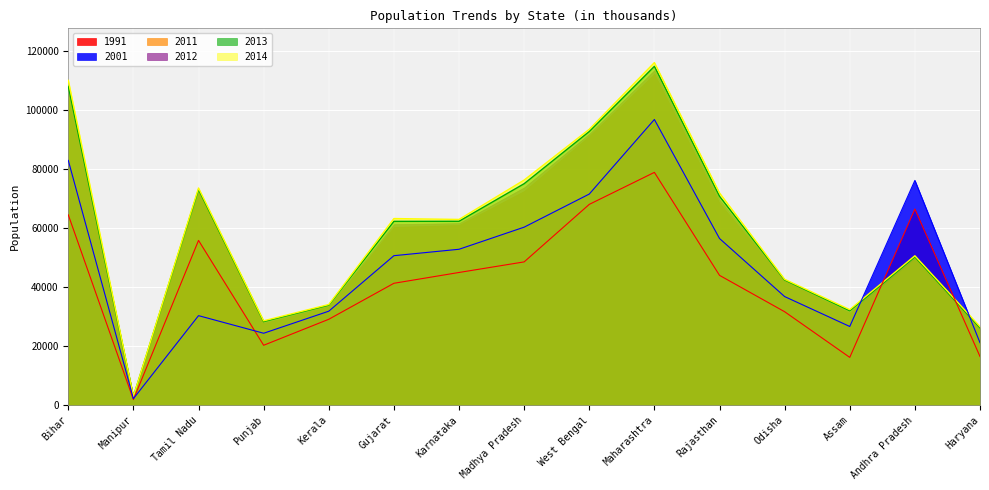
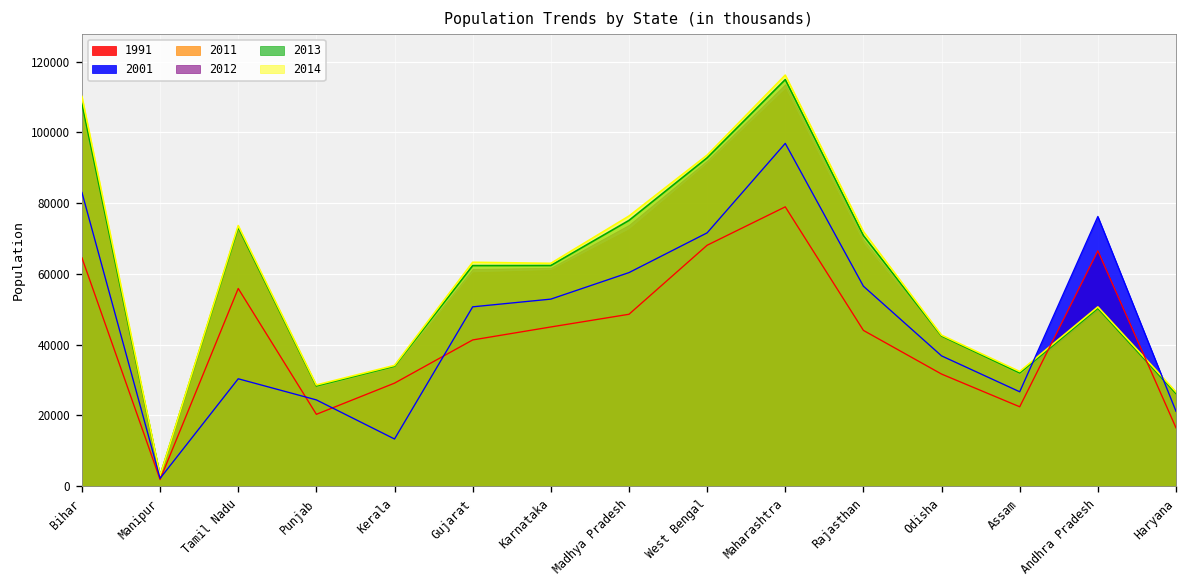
2001, Kerala: 32000 -> 13000
1991, Assam: 16000 -> 22000
